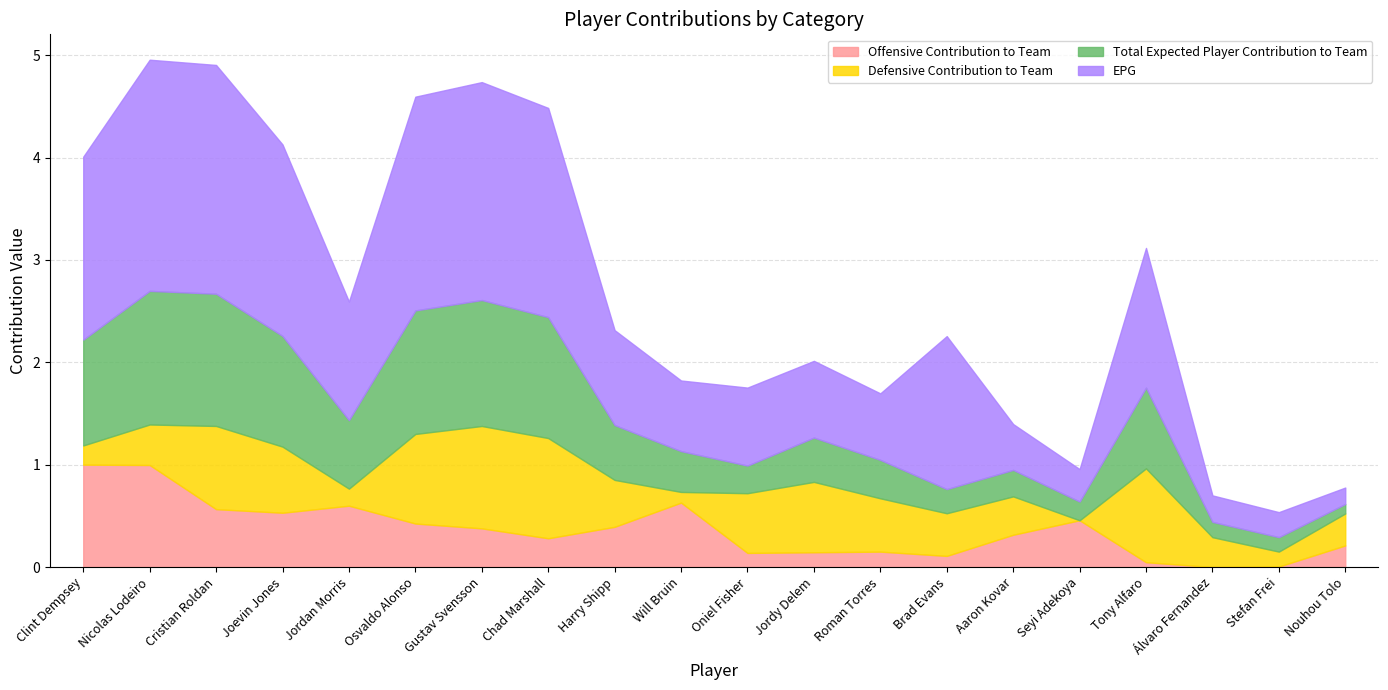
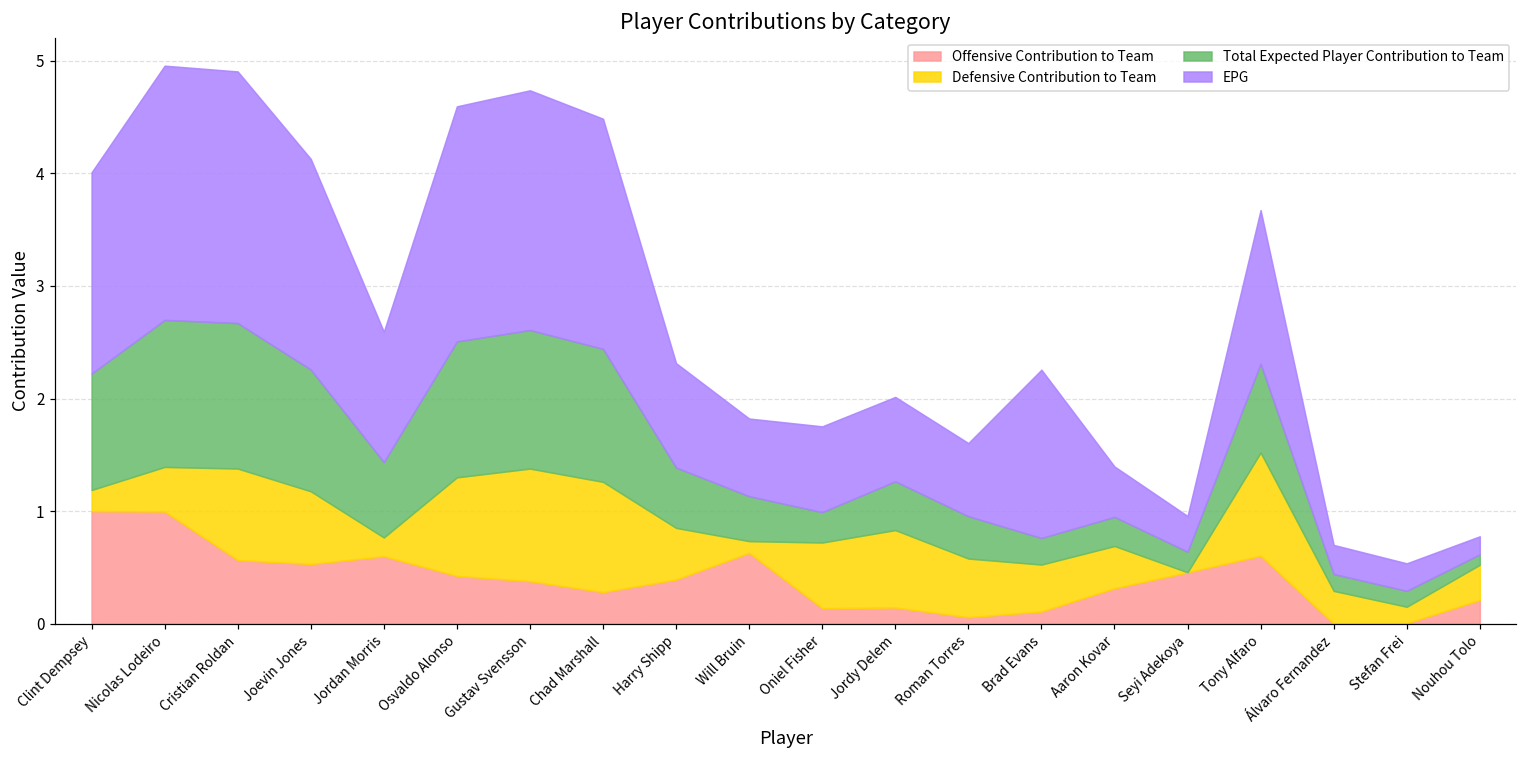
Offensive Contribution to Team, Roman Torres: 0.15 -> 0.06
Offensive Contribution to Team, Tony Alfaro: 0.05 -> 0.60
